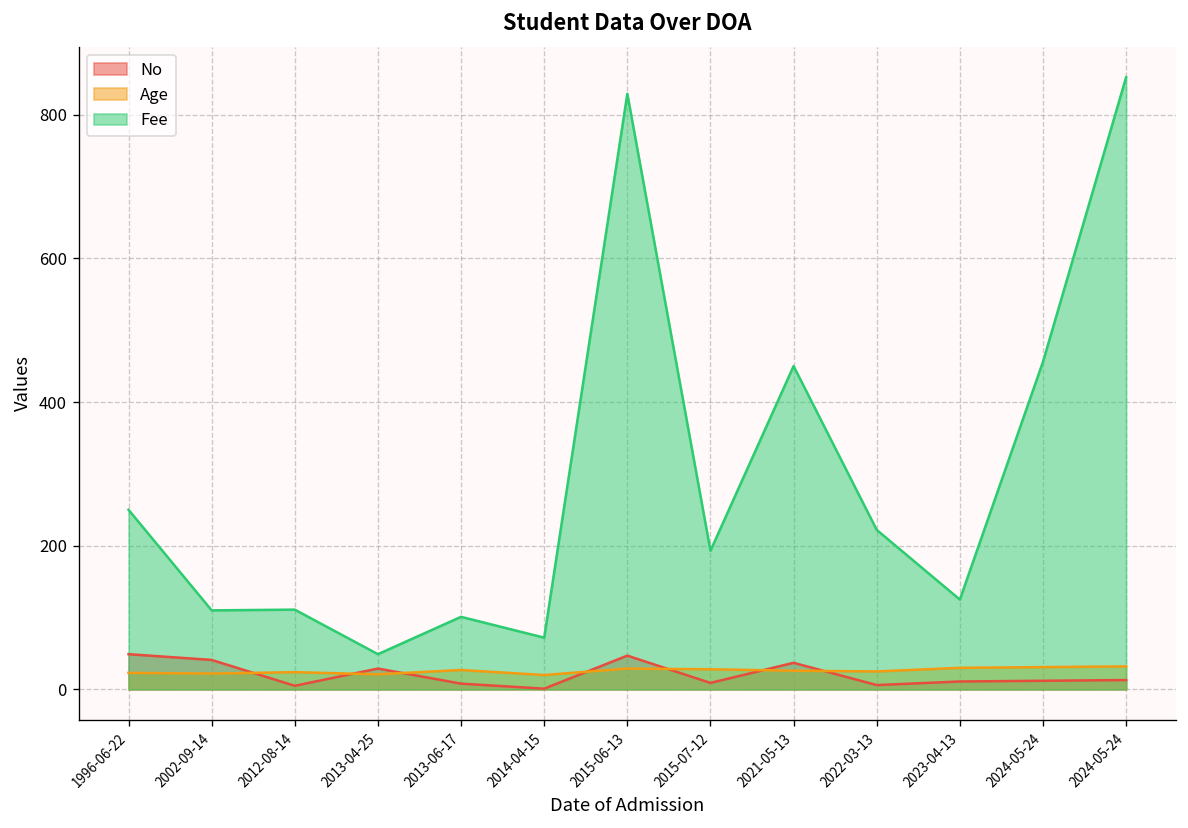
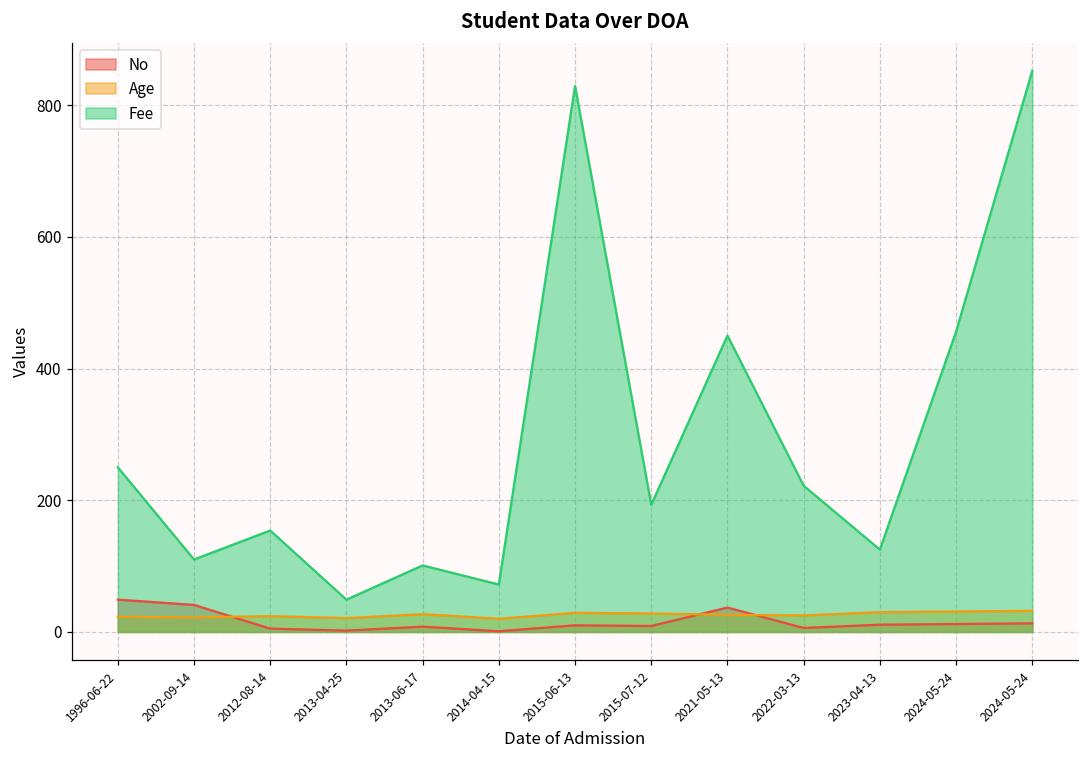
Fee, 2012-08-14: 110 -> 150
No, 2013-04-25: 30 -> 0
No, 2015-06-13: 50 -> 10
